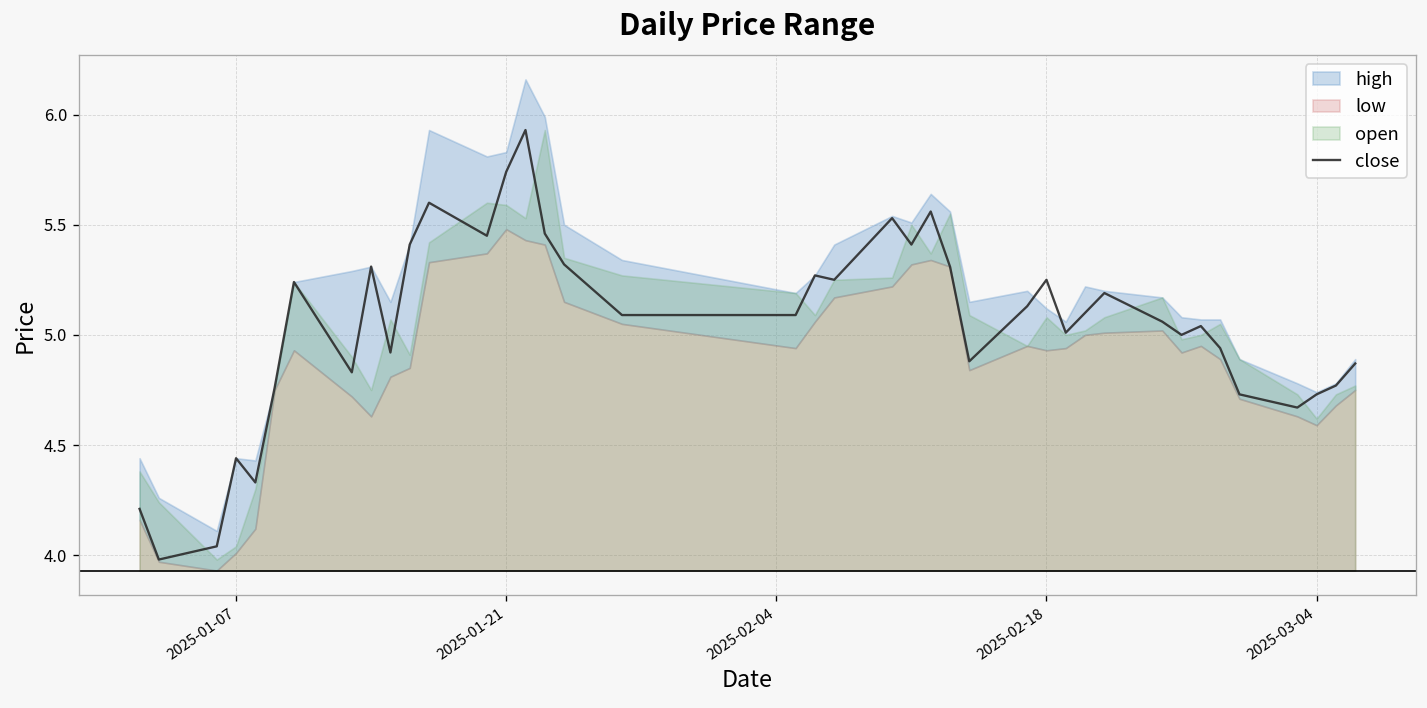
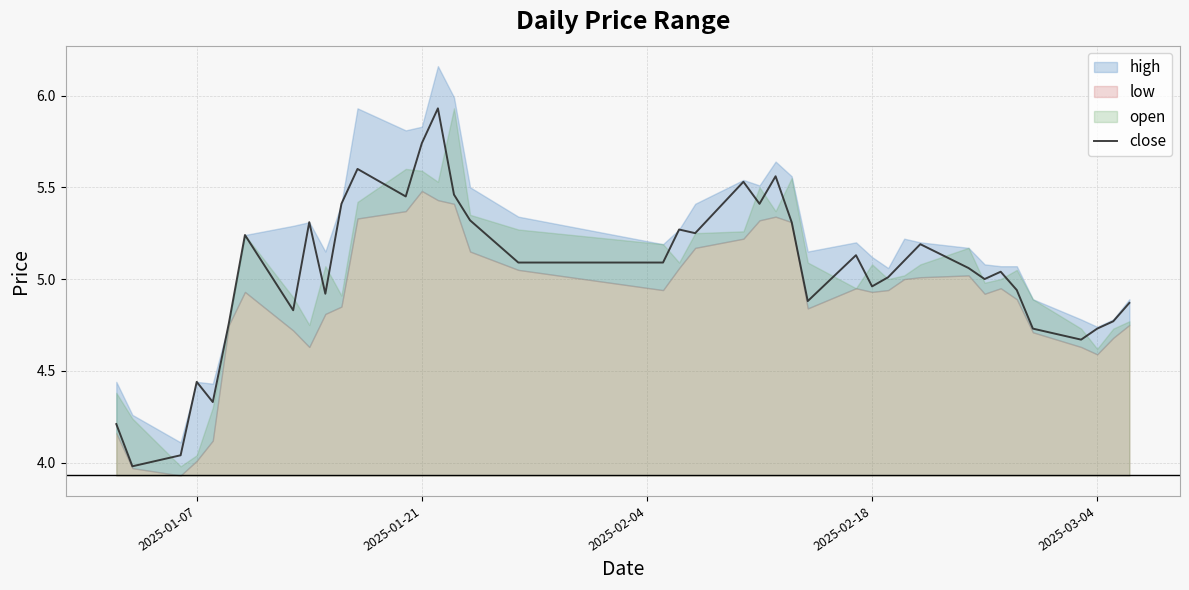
close, 2025-02-18: 5.25 -> 4.96
